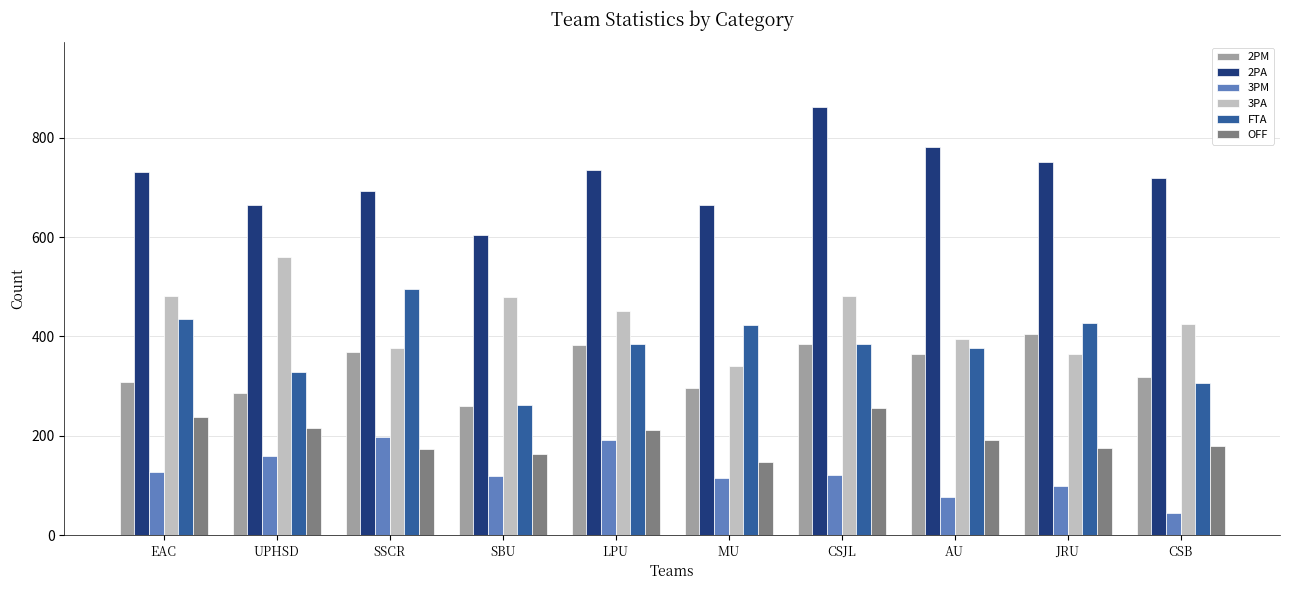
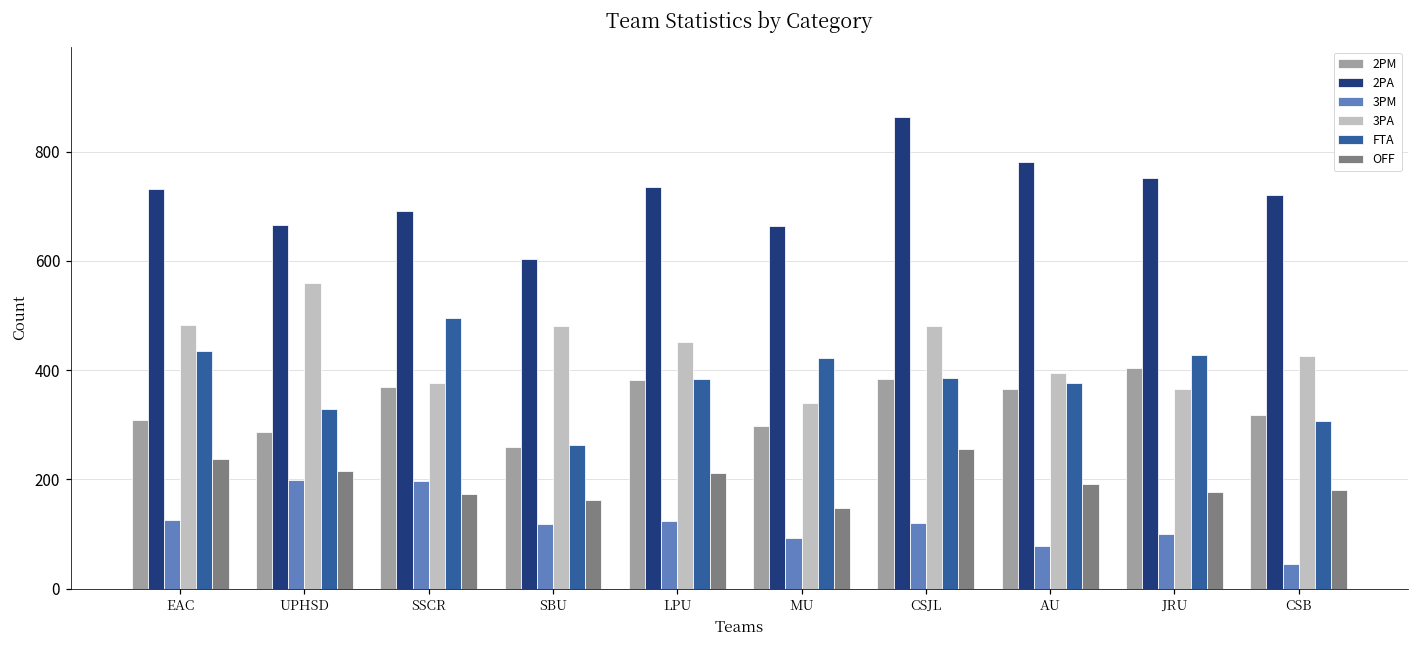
3PM, UPHSD: 160 -> 200
3PM, LPU: 190 -> 120
3PM, MU: 110 -> 90
